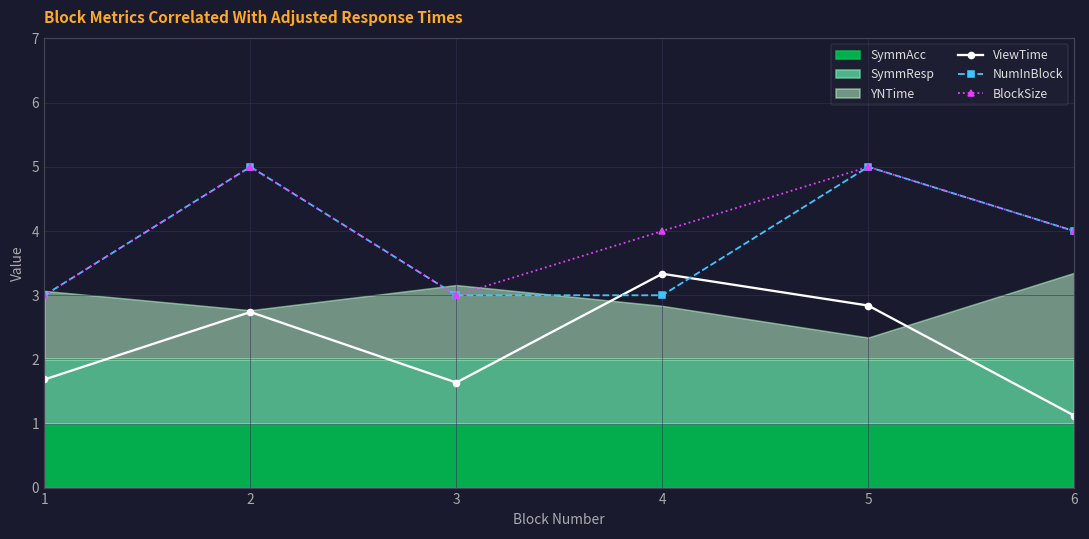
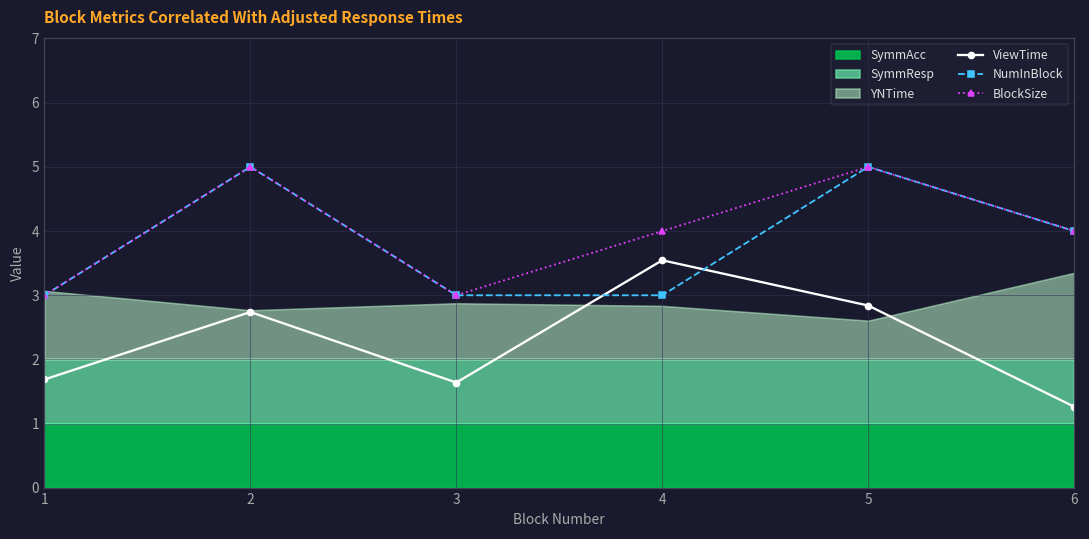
YNTime, 3: 1.2 -> 0.9
ViewTime, 4: 3.3 -> 3.5
YNTime, 5: 0.3 -> 0.6
ViewTime, 6: 1.1 -> 1.3
